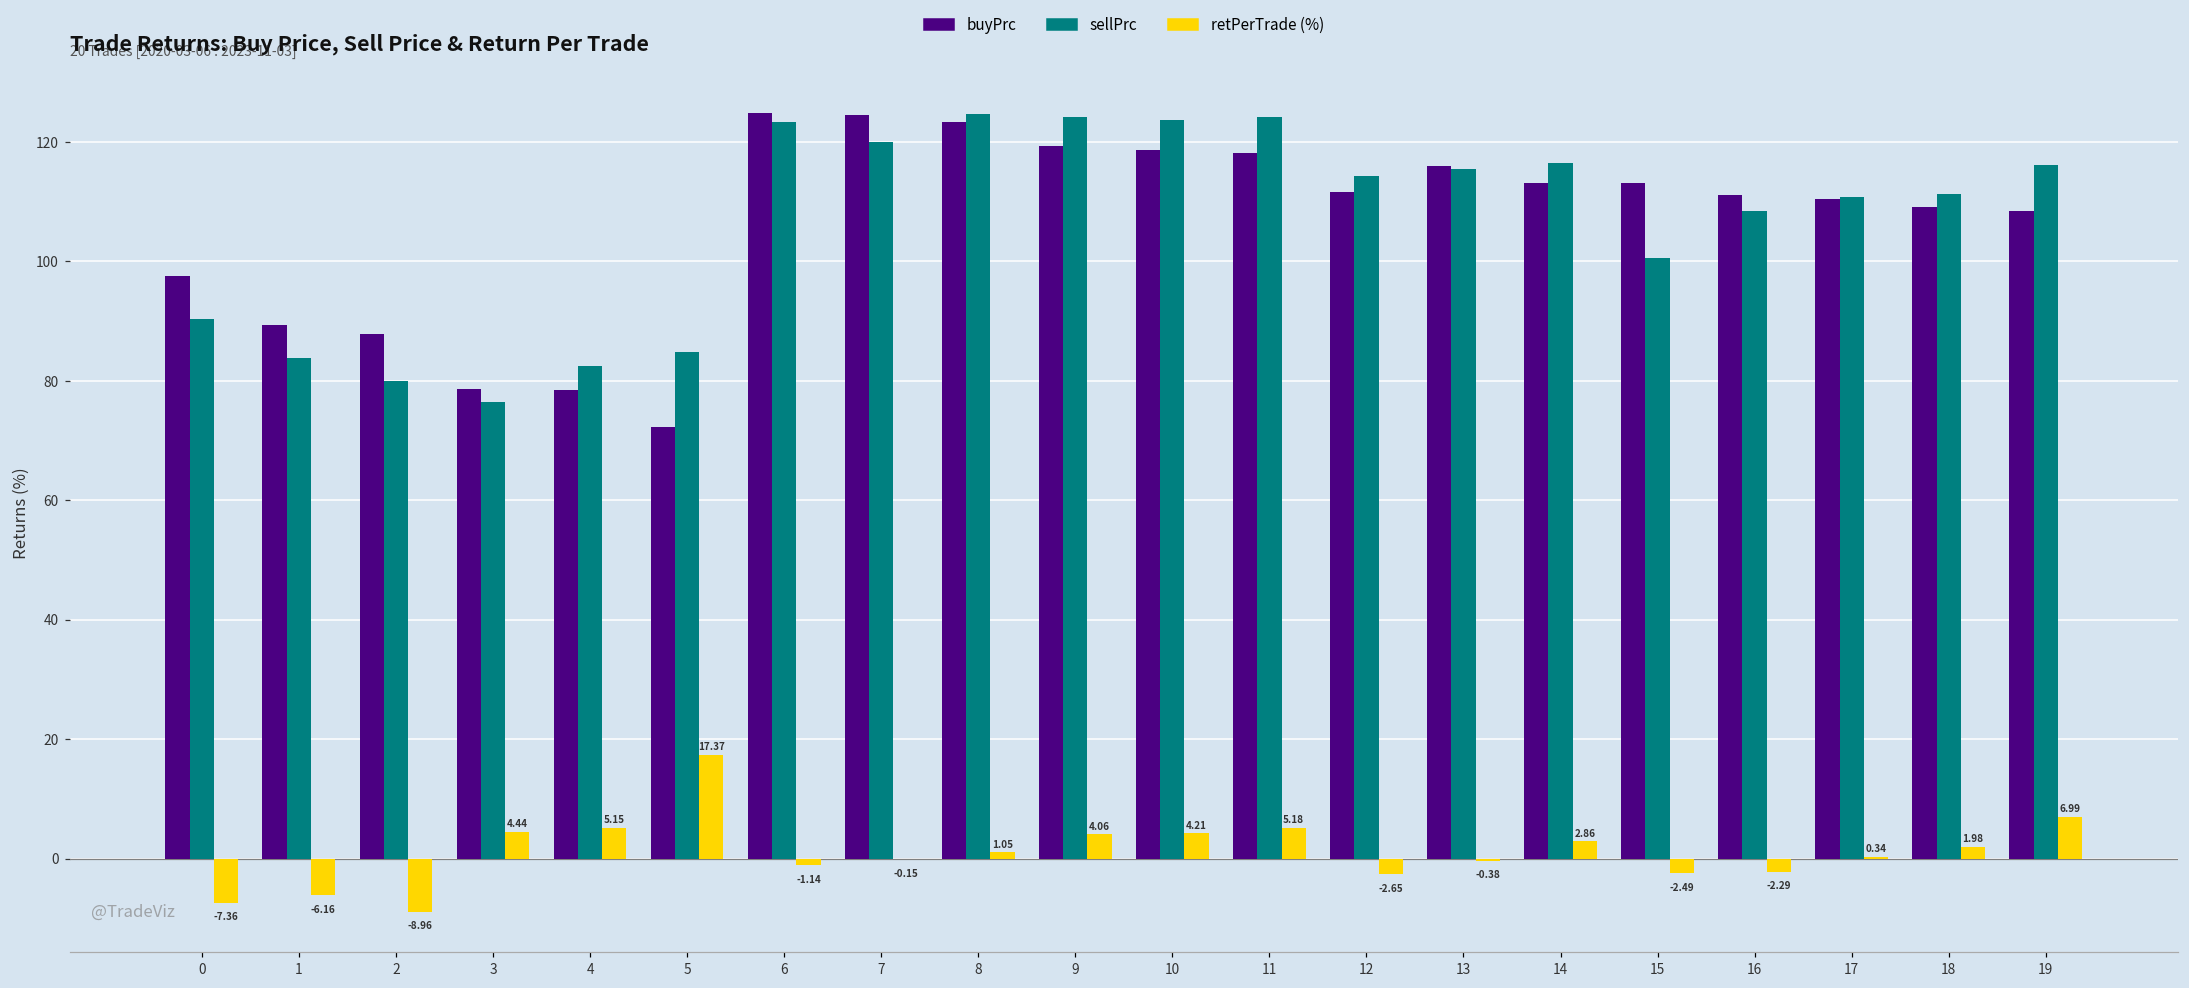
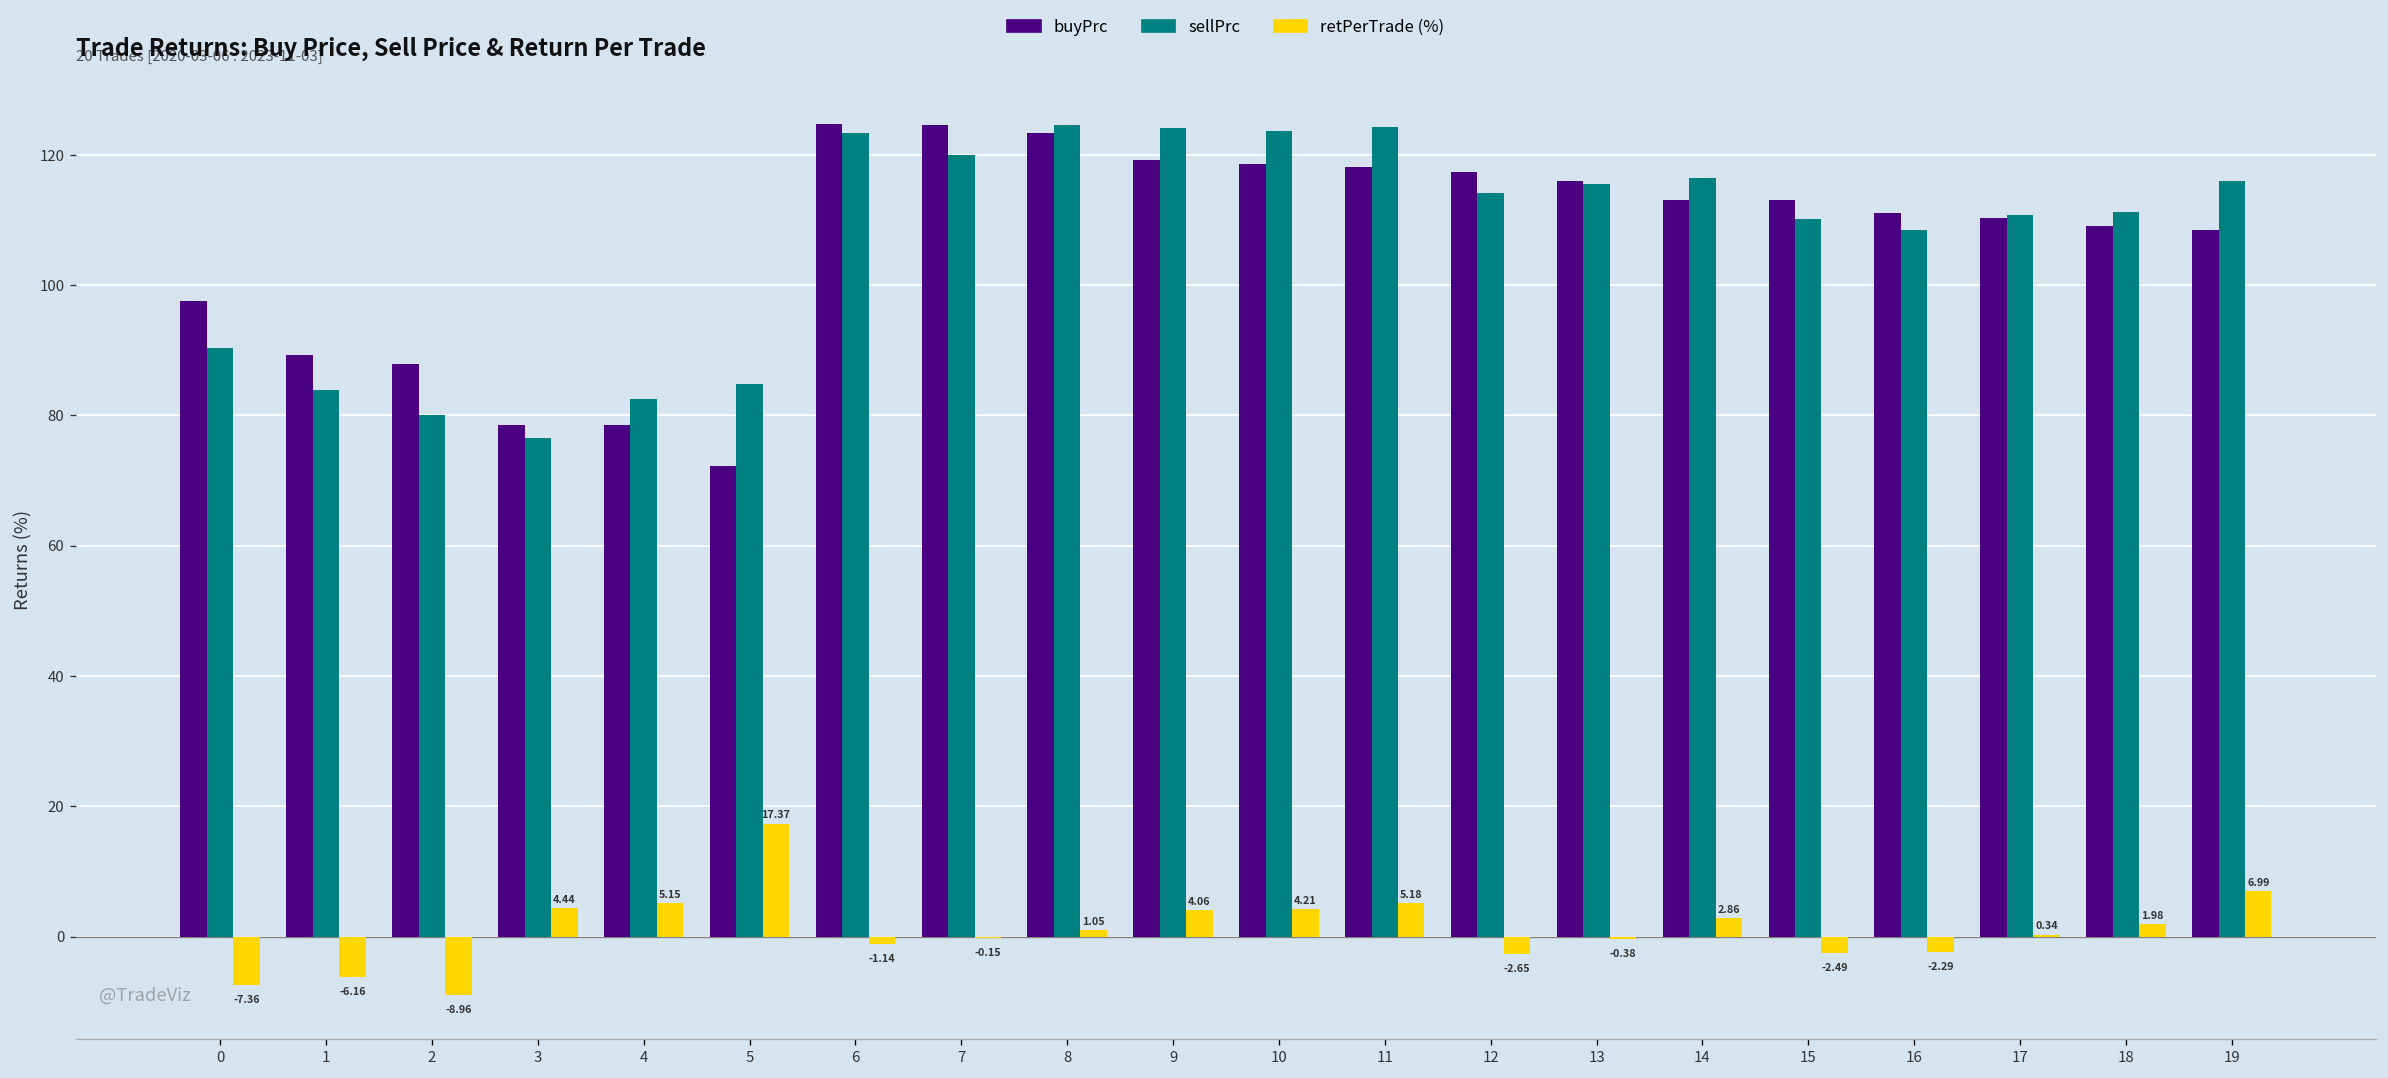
buyPrc, 12: 112 -> 117
sellPrc, 15: 101 -> 110
